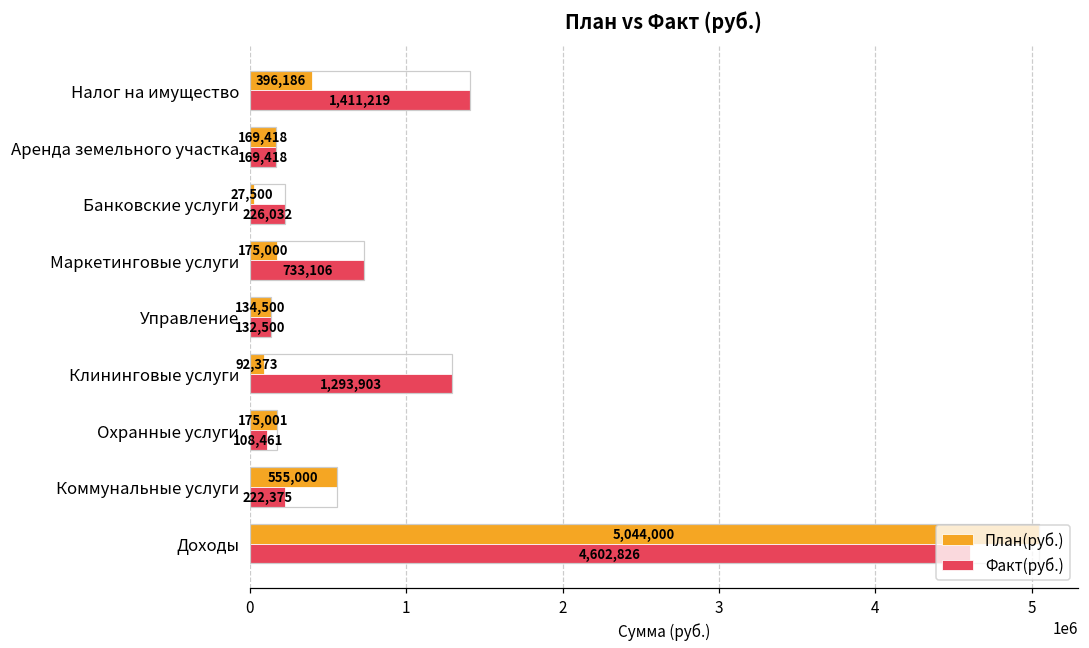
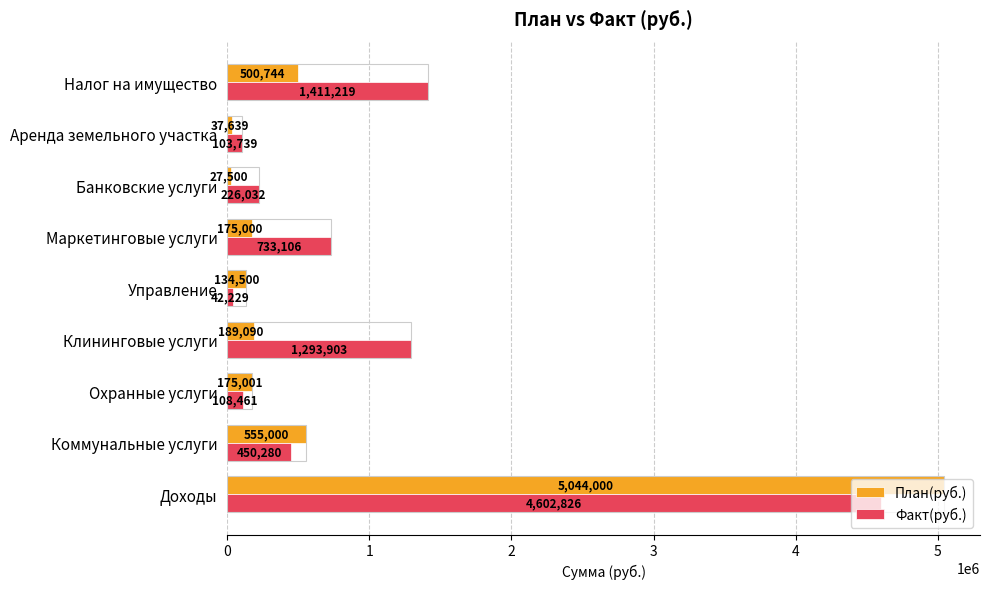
План(руб.), Налог на имущество: 396,186 -> 500,744
План(руб.), Аренда земельного участка: 169,418 -> 37,639
Факт(руб.), Аренда земельного участка: 169,418 -> 103,739
Факт(руб.), Управление: 132,500 -> 42,229
План(руб.), Клининговые услуги: 92,373 -> 189,090
Факт(руб.), Коммунальные услуги: 222,375 -> 450,280
